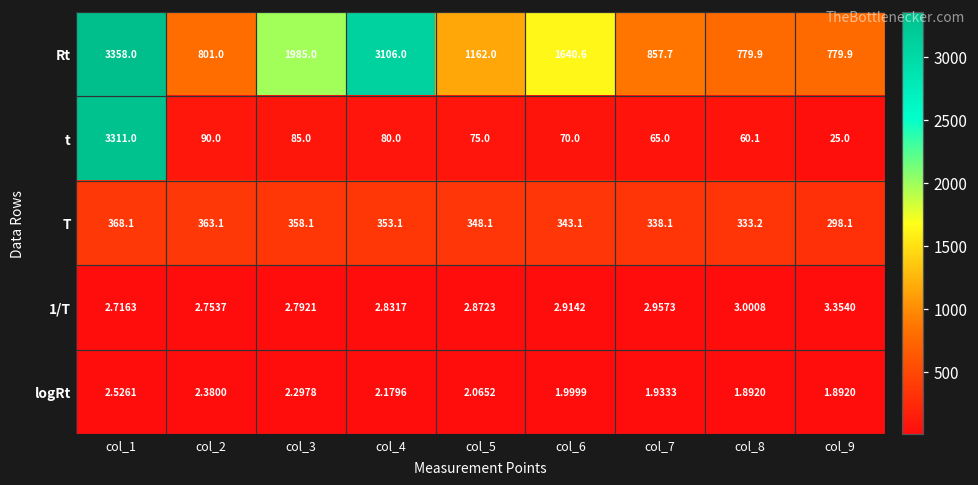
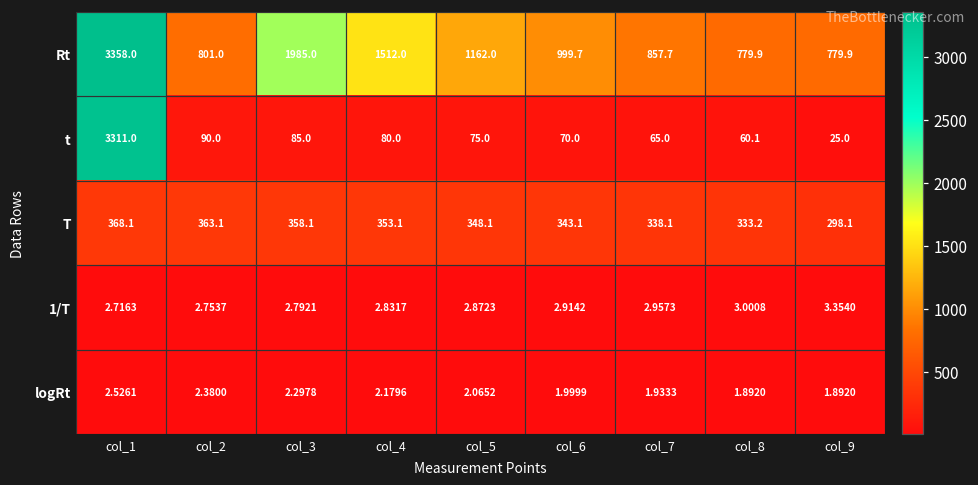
Rt, col_4: 3106.0 -> 1512.0
Rt, col_6: 1640.6 -> 999.7
